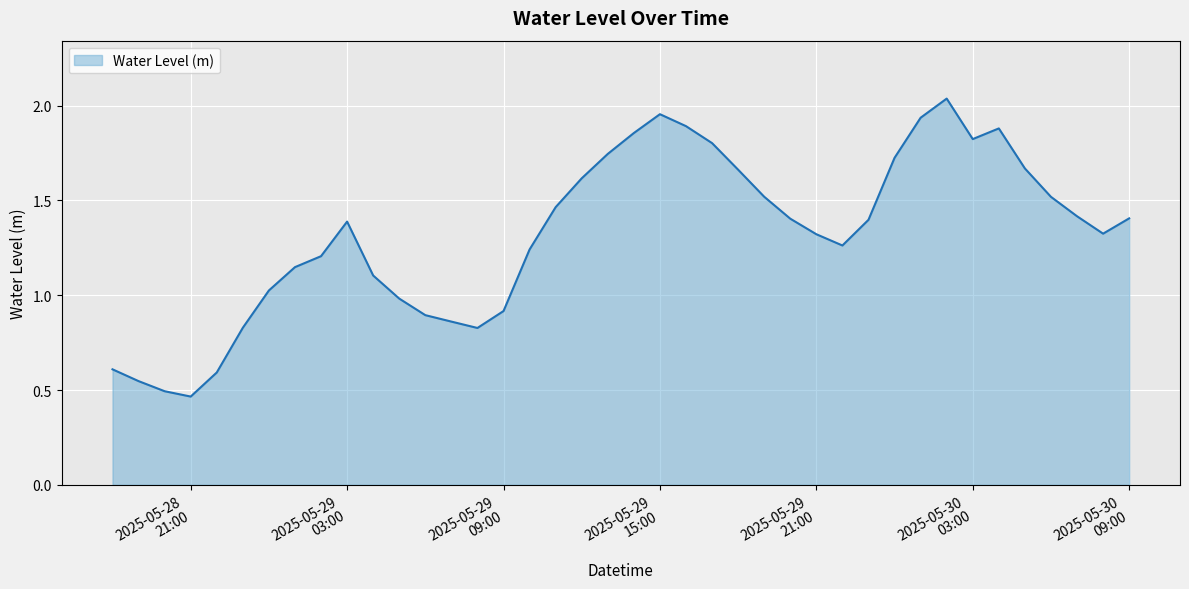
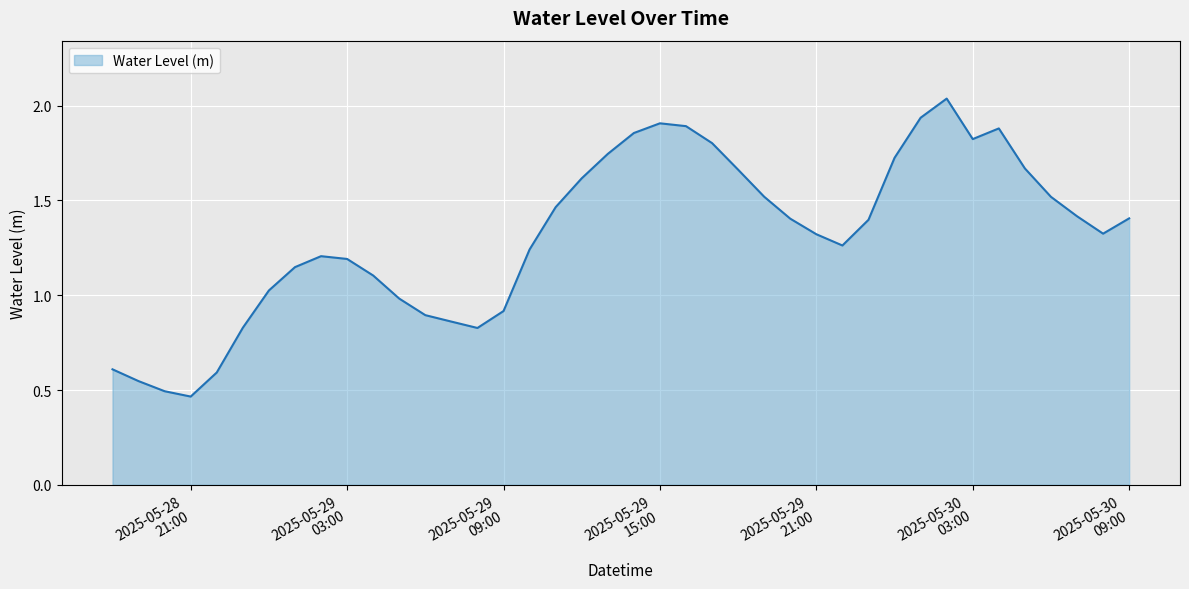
2025-05-29 03:00: 1.39 -> 1.19
2025-05-29 15:00: 1.96 -> 1.91
